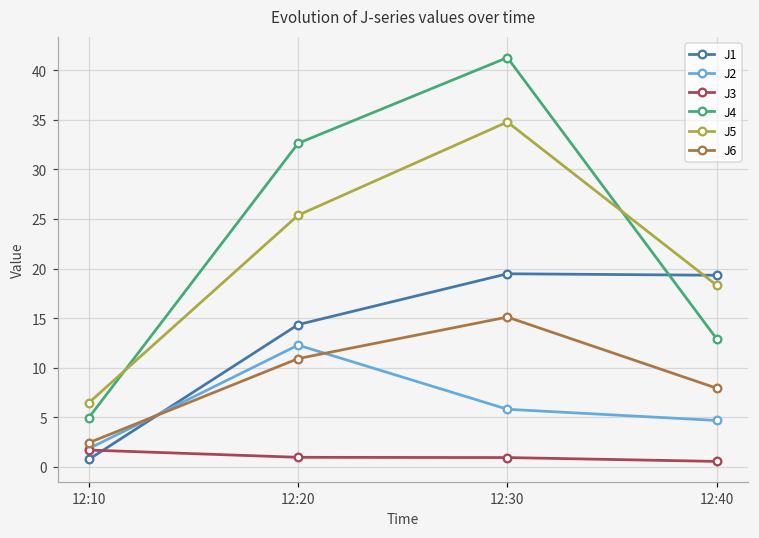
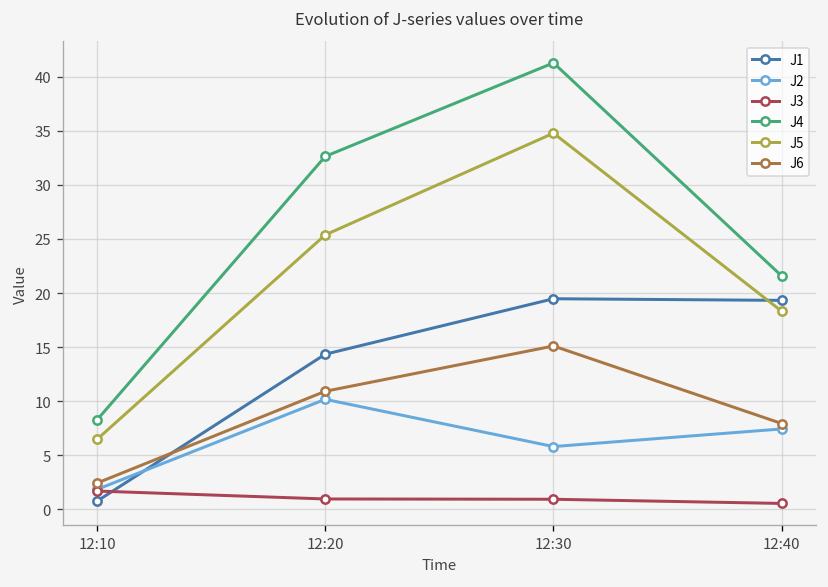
J4, 12:10: 5 -> 8
J2, 12:20: 12 -> 10
J2, 12:40: 5 -> 7
J4, 12:40: 13 -> 22
